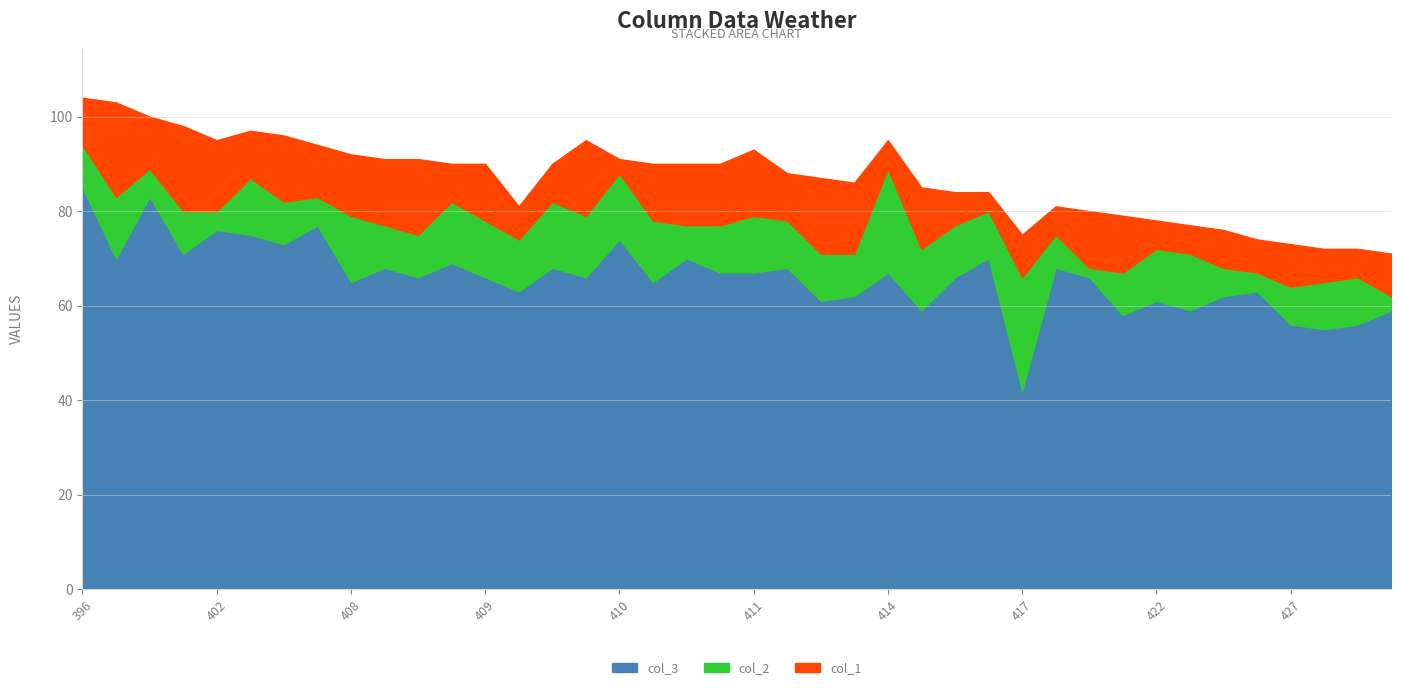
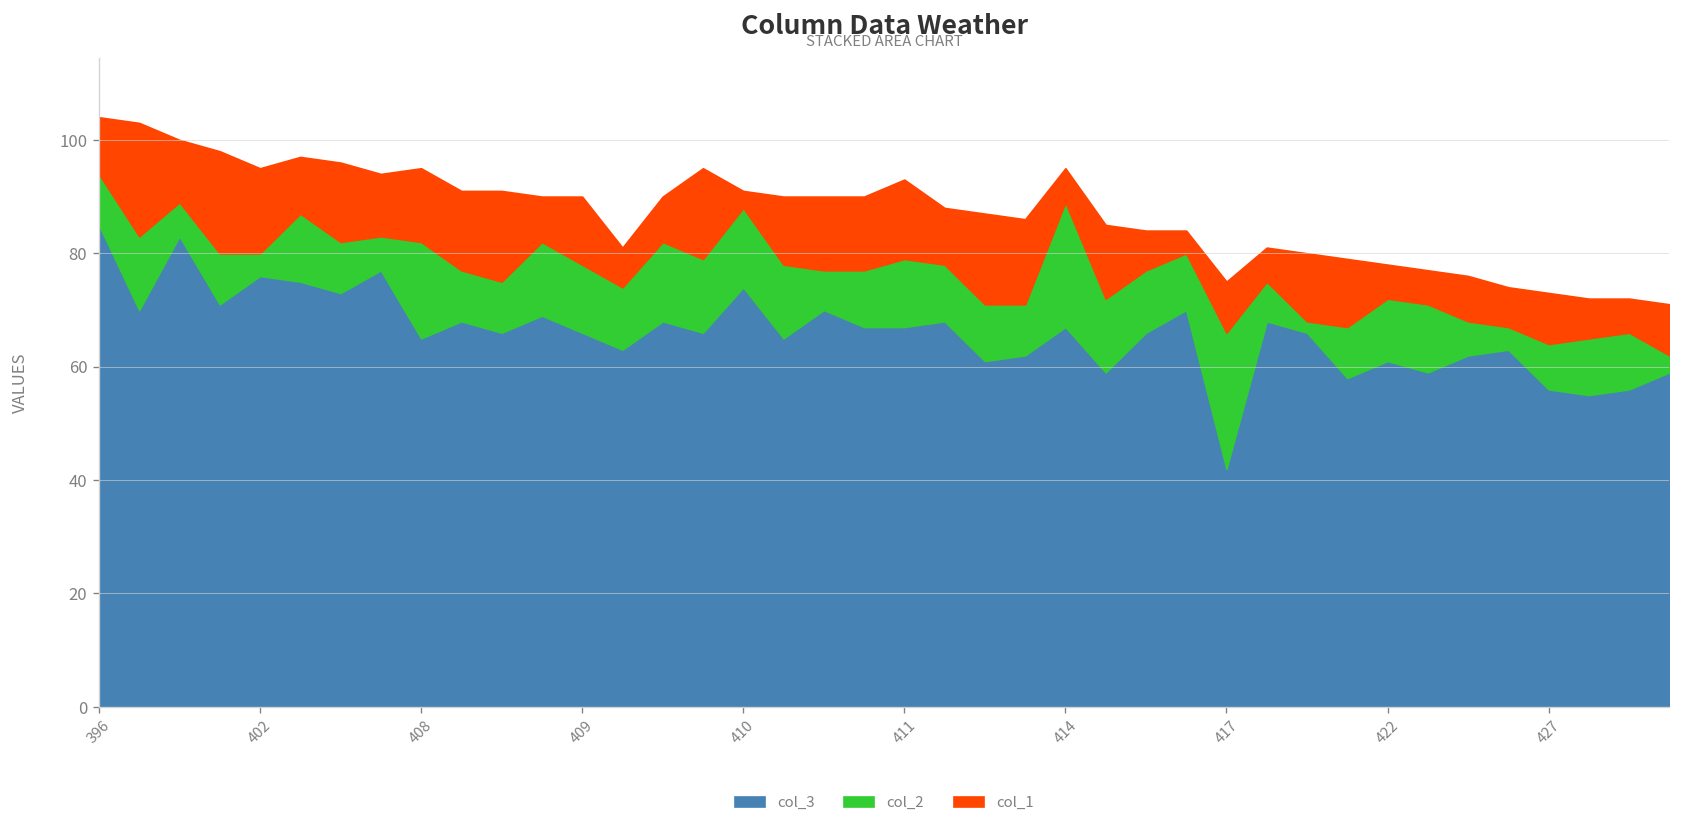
col_2, 408: 14 -> 17
